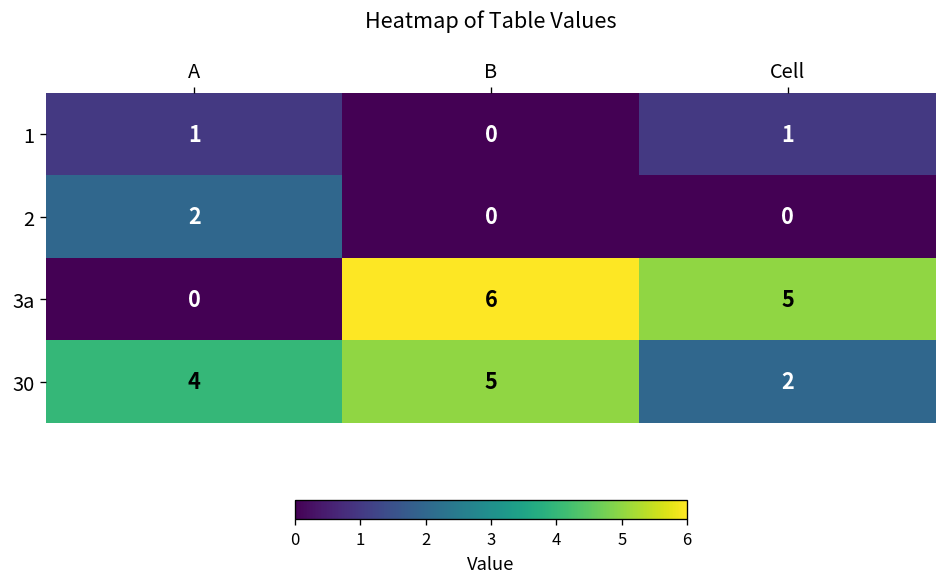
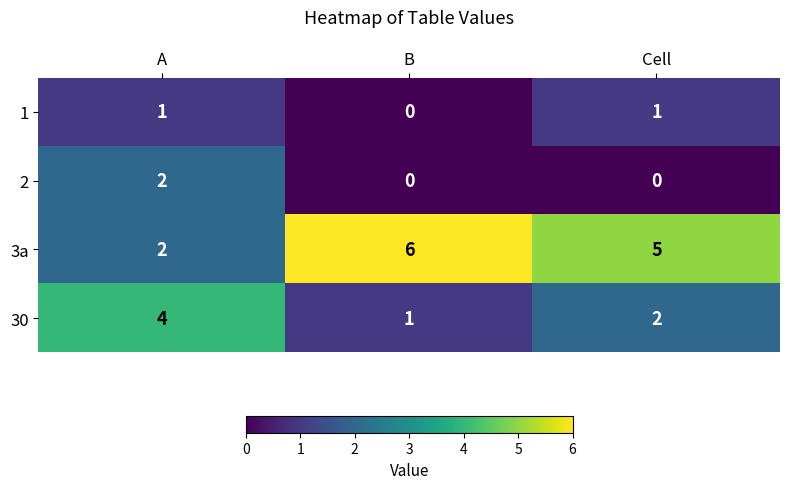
3a, A: 0 -> 2
30, B: 5 -> 1
